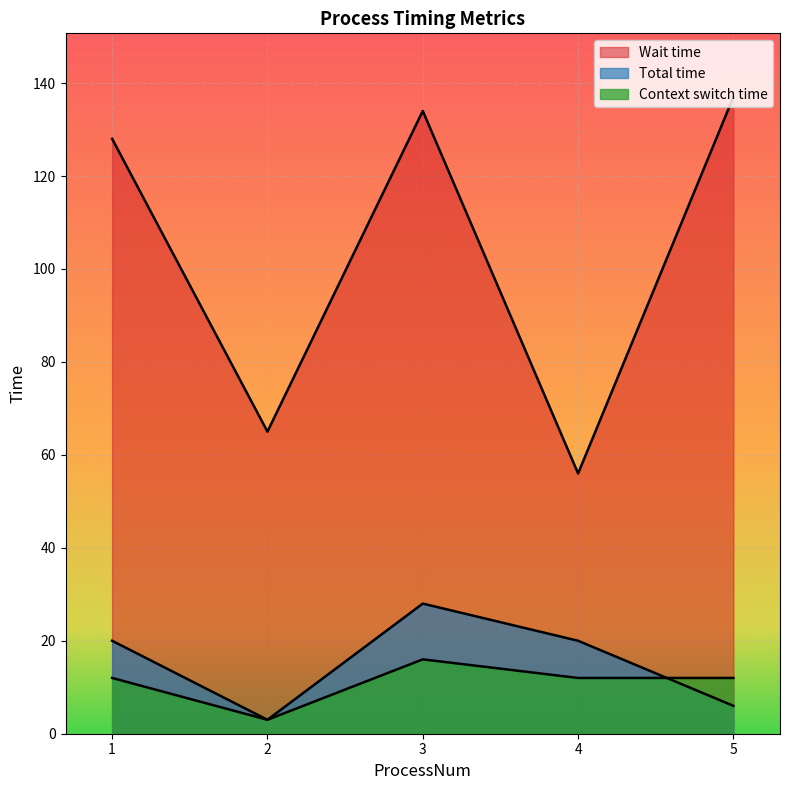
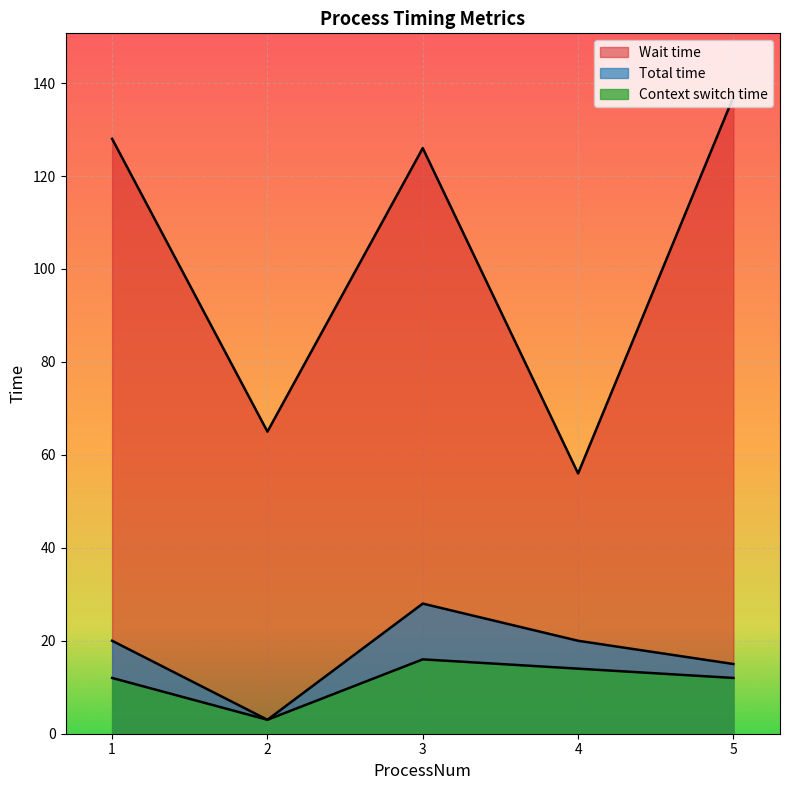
Wait time, 3: 134 -> 126
Context switch time, 4: 12 -> 14
Total time, 5: 6 -> 15
